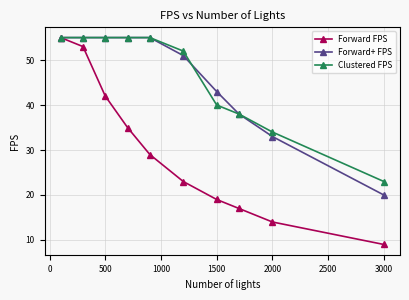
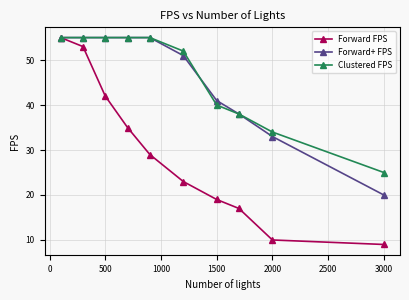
Forward+ FPS, 1500: 43 -> 41
Forward FPS, 2000: 14 -> 10
Clustered FPS, 3000: 23 -> 25
